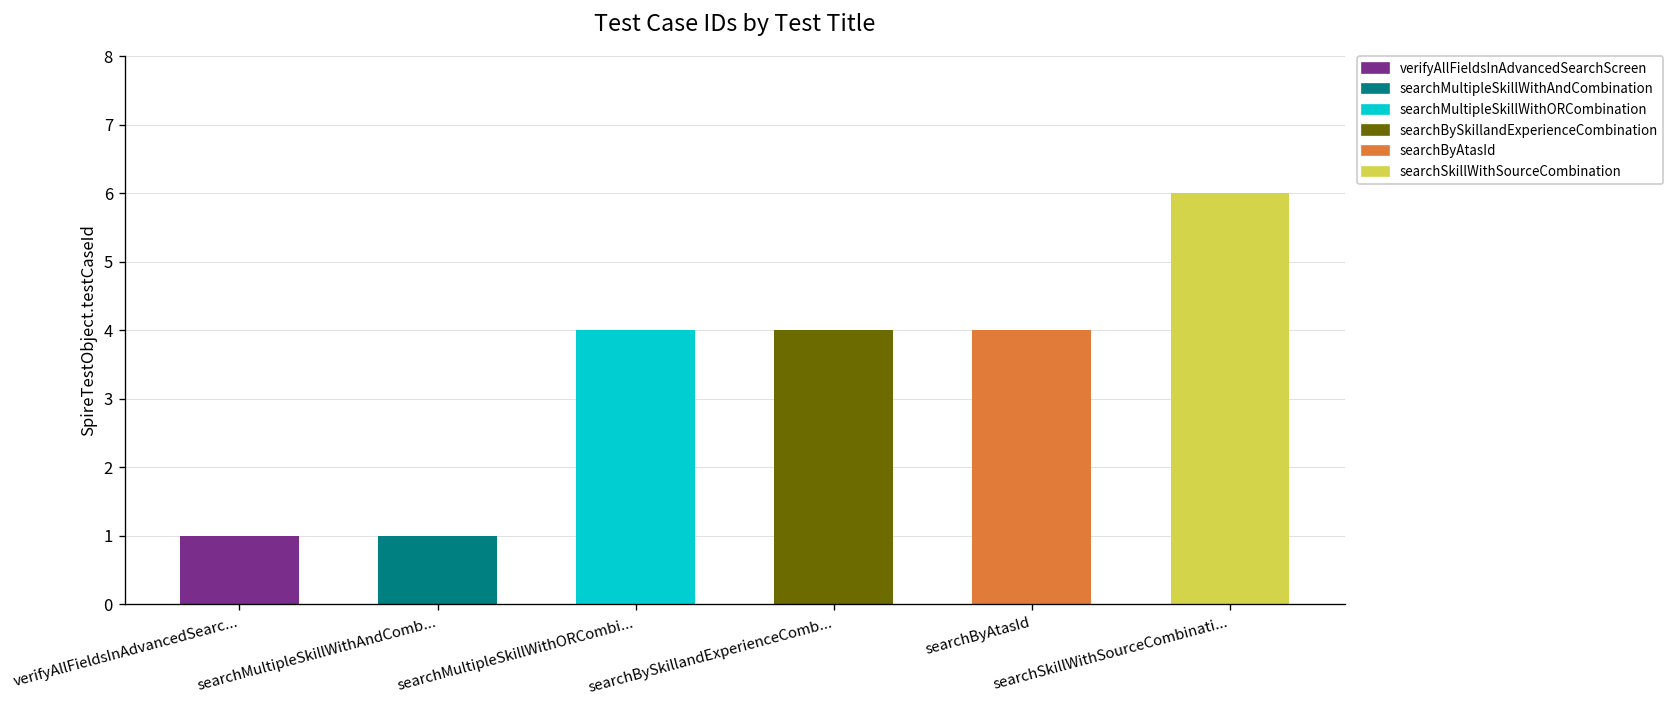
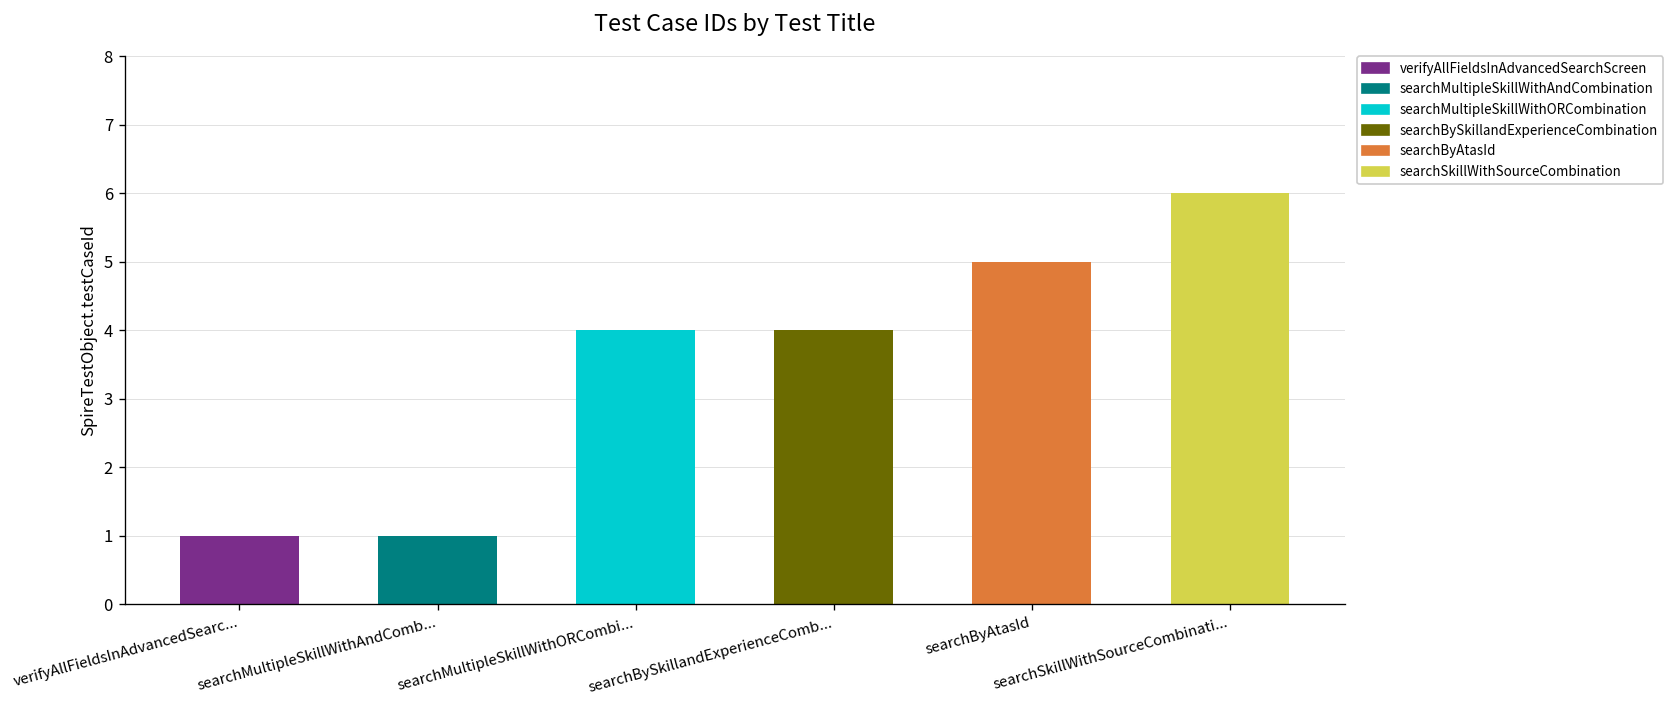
searchByAtasId: 4 -> 5
